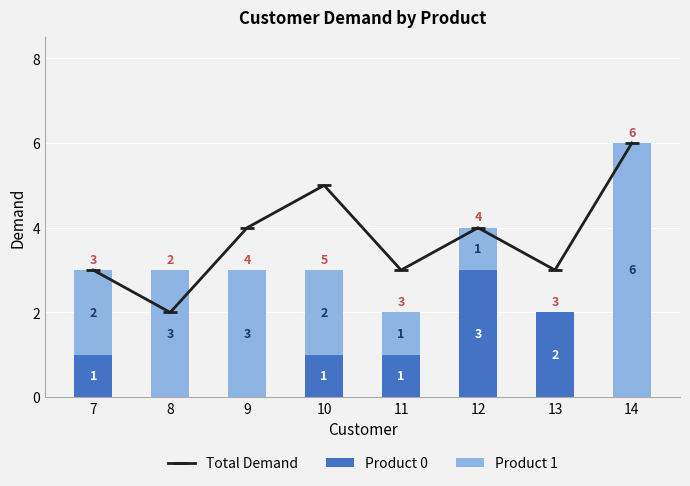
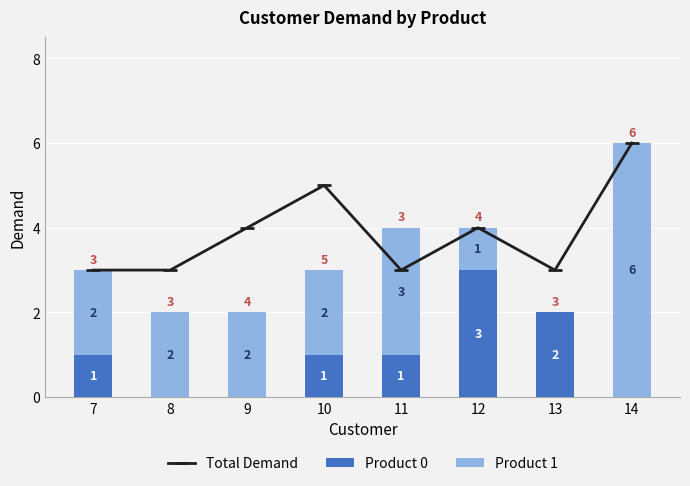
Total Demand, 8: 2 -> 3
Product 1, 8: 3 -> 2
Product 1, 9: 3 -> 2
Product 1, 11: 1 -> 3
